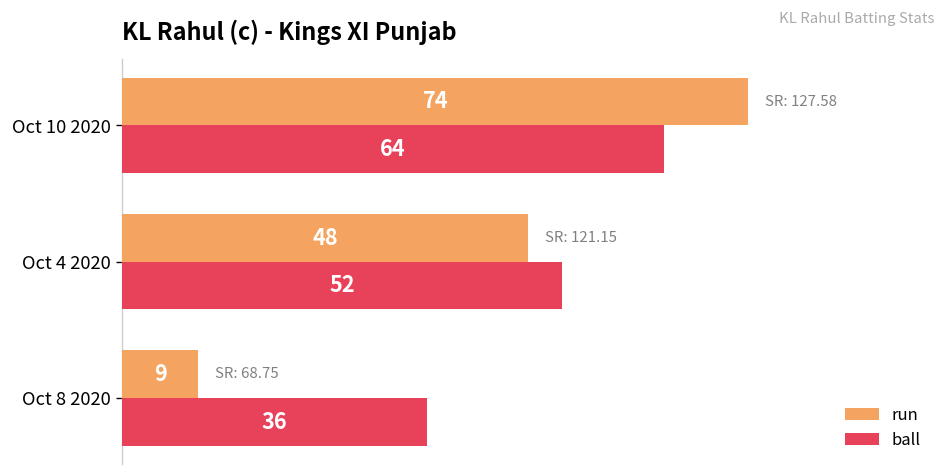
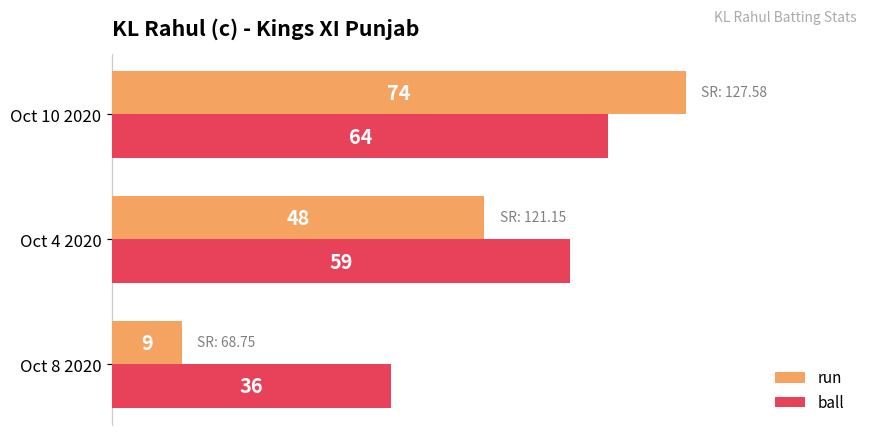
ball, Oct 4 2020: 52 -> 59
